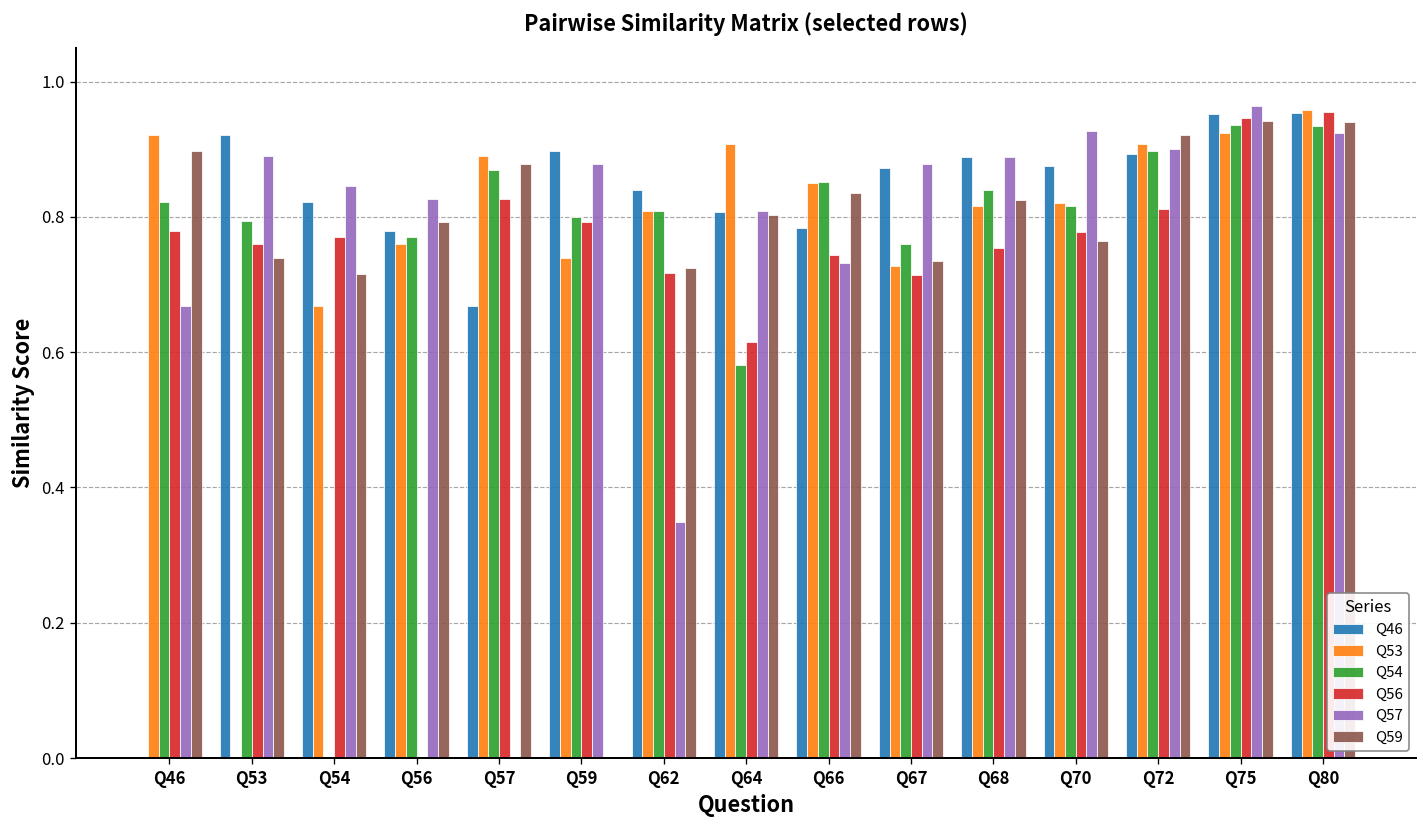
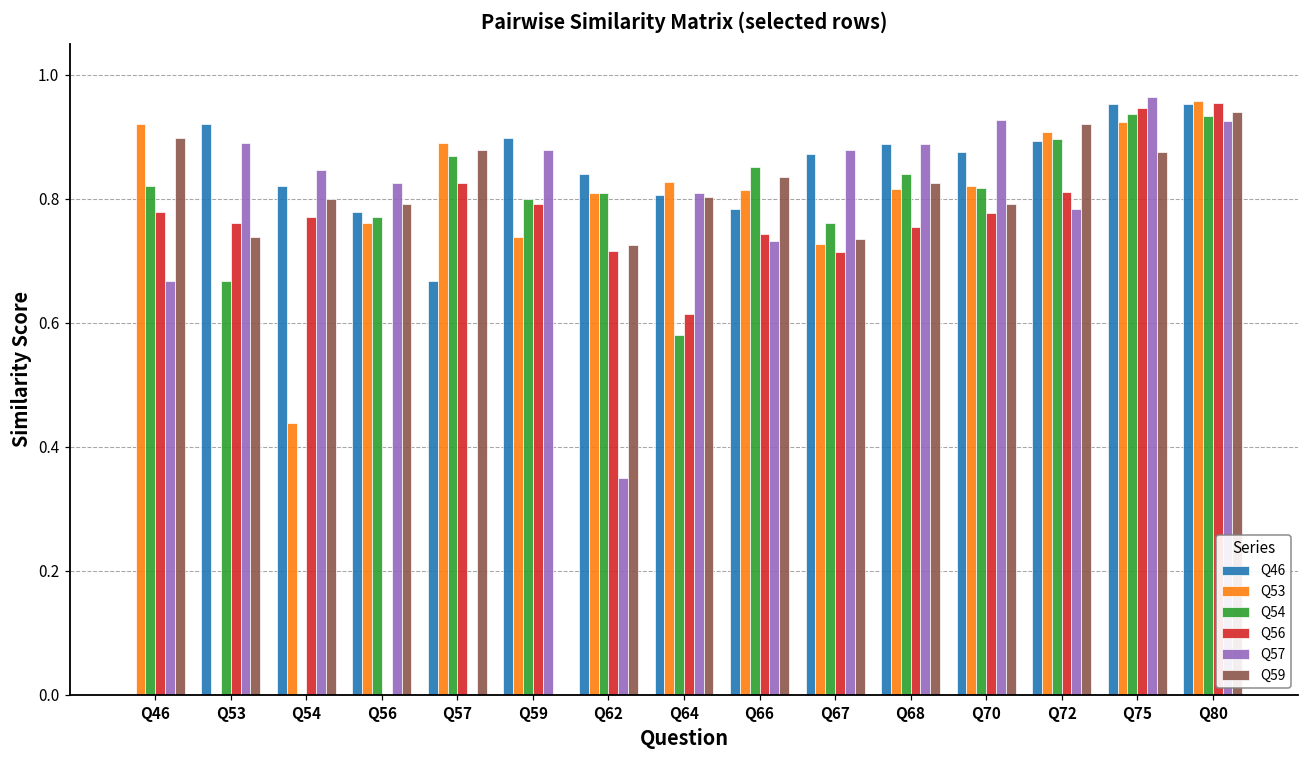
Q54, Q53: 0.79 -> 0.67
Q53, Q54: 0.67 -> 0.44
Q59, Q54: 0.72 -> 0.80
Q53, Q64: 0.91 -> 0.83
Q53, Q66: 0.85 -> 0.81
Q59, Q70: 0.76 -> 0.79
Q57, Q72: 0.90 -> 0.78
Q59, Q75: 0.94 -> 0.88
